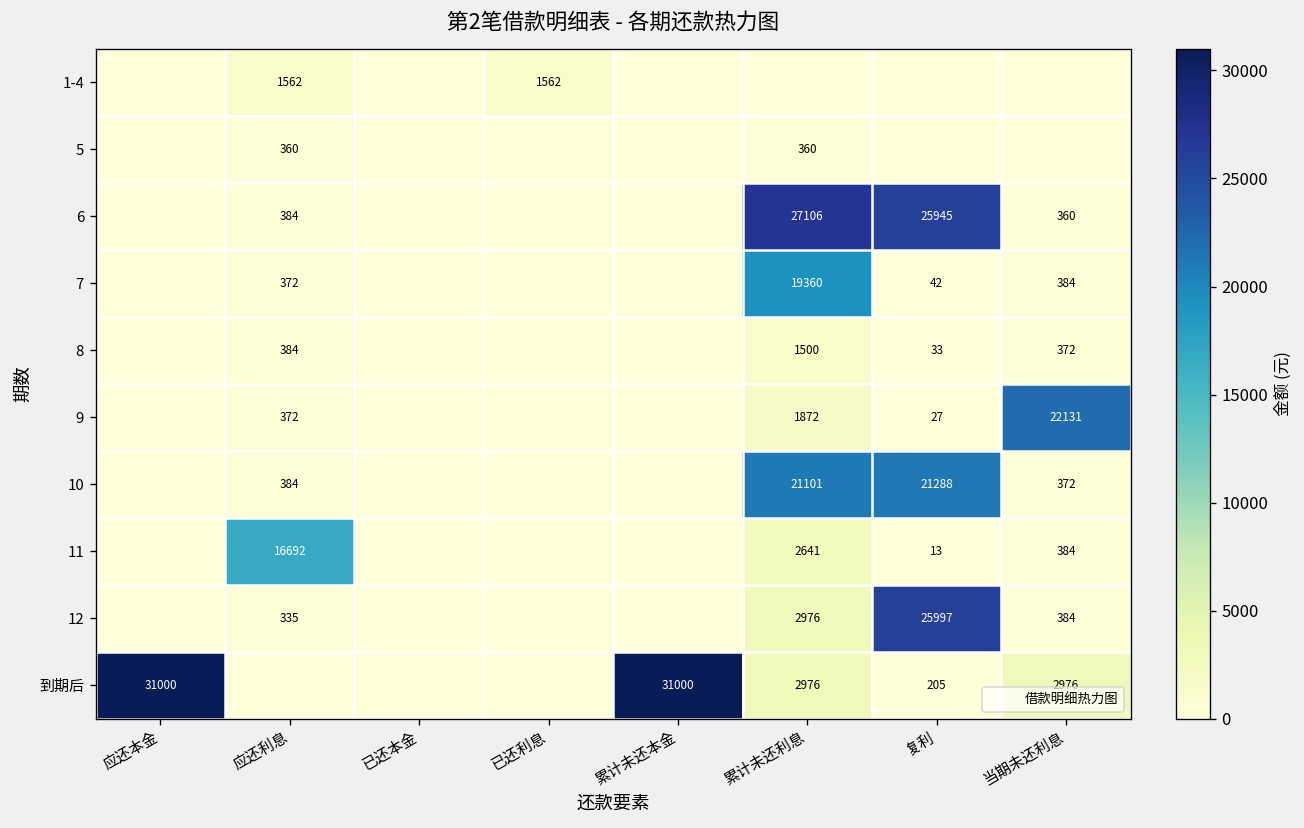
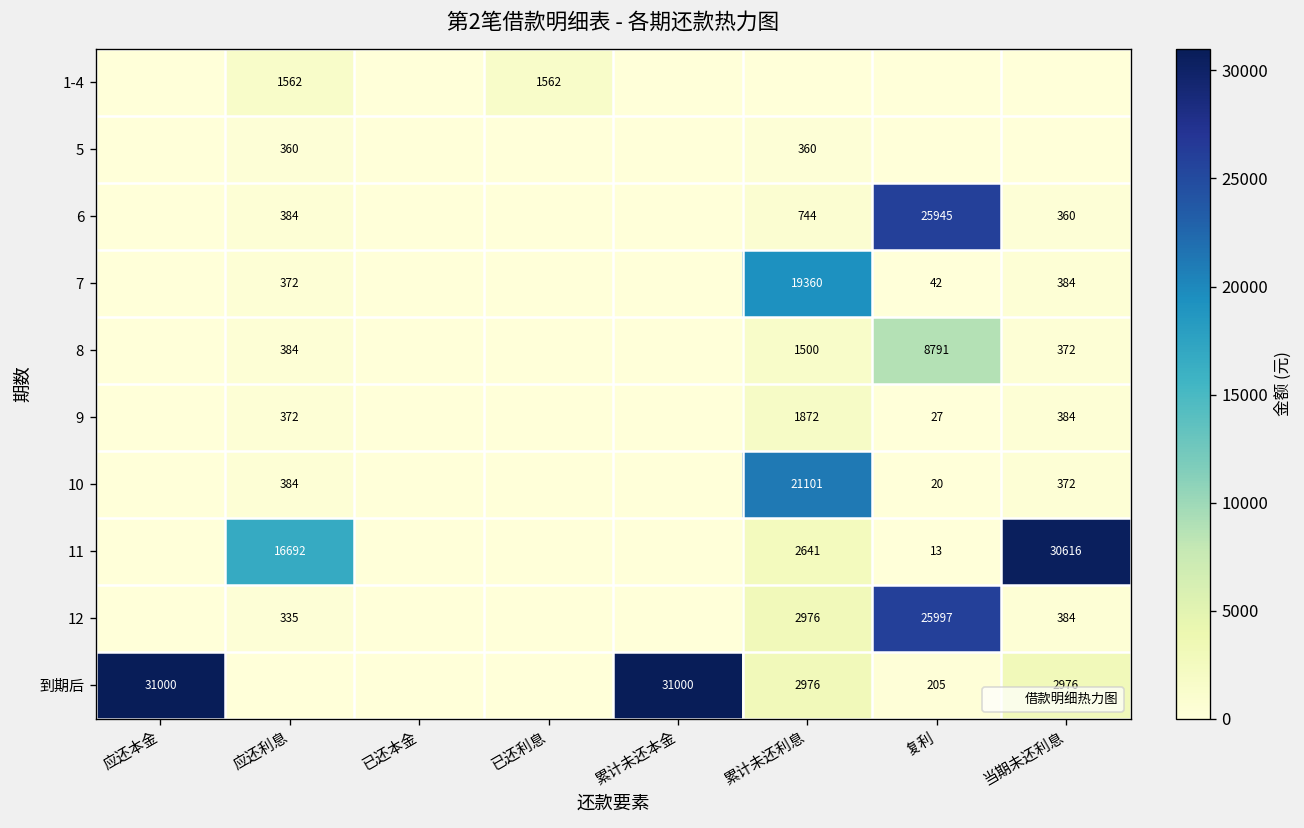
6, 累计未还利息: 27106 -> 744
8, 复利: 33 -> 8791
9, 当期未还利息: 22131 -> 384
10, 复利: 21288 -> 20
11, 当期未还利息: 384 -> 30616
